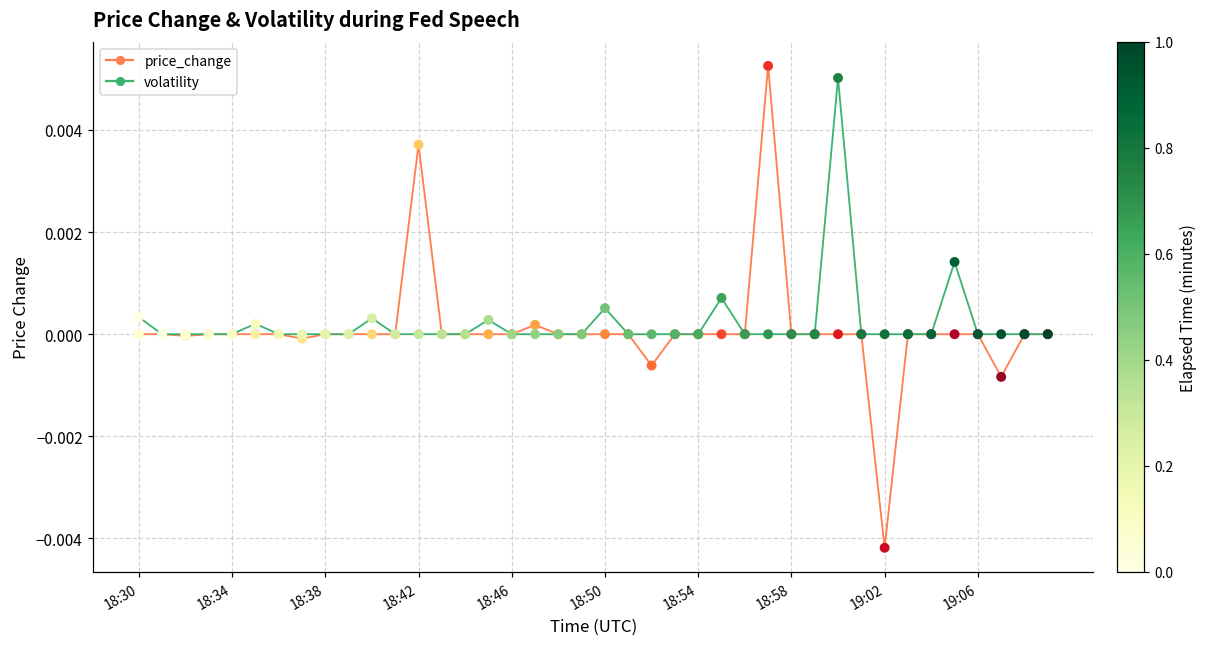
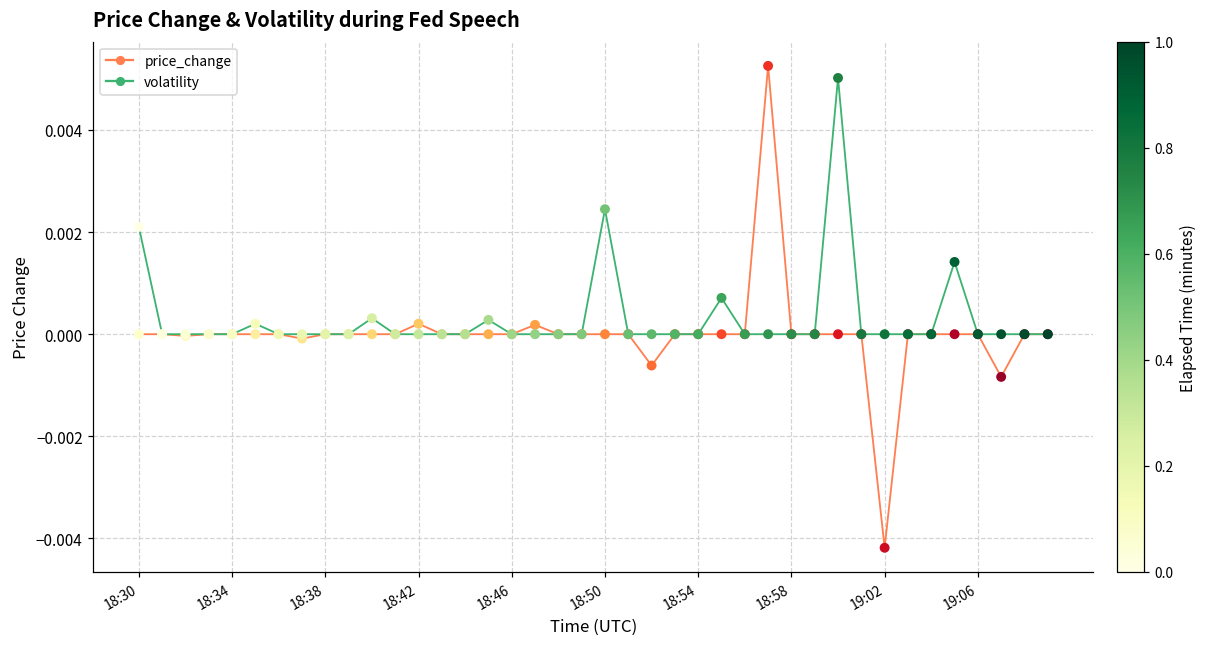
volatility, 18:30: 0.0003 -> 0.0021
price_change, 18:42: 0.0037 -> 0.0002
volatility, 18:50: 0.0005 -> 0.0024
